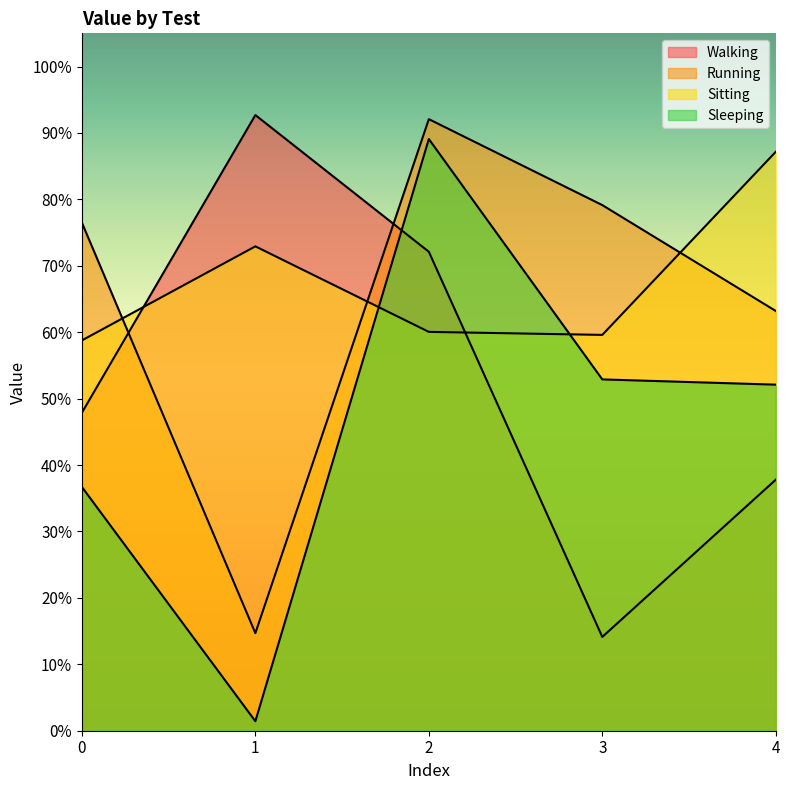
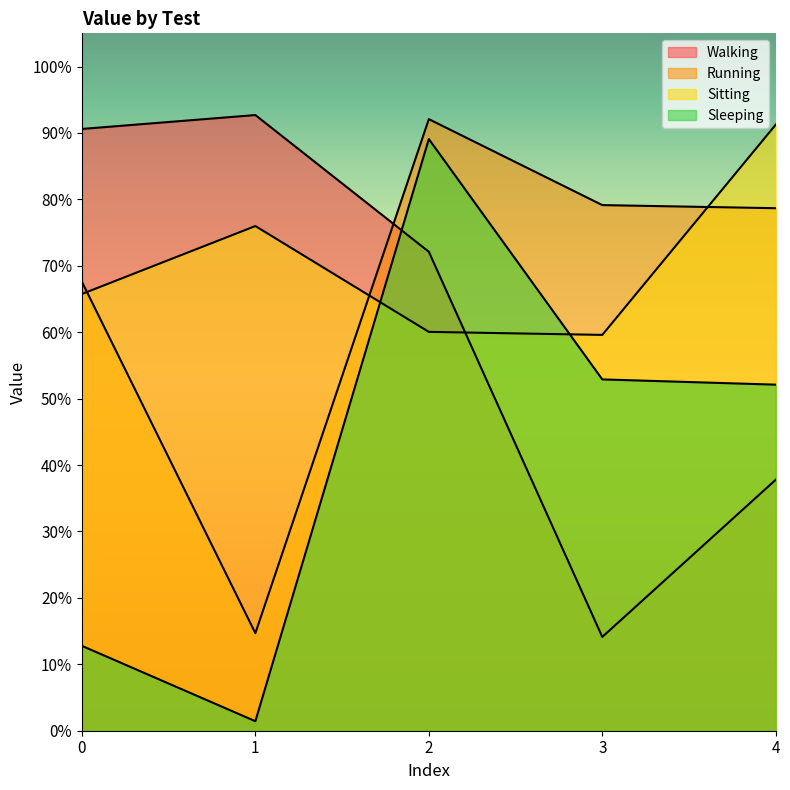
Walking, 0: 48% -> 91%
Running, 0: 76% -> 68%
Sitting, 0: 59% -> 66%
Sleeping, 0: 37% -> 13%
Sitting, 1: 73% -> 76%
Running, 4: 63% -> 79%
Sitting, 4: 87% -> 91%
